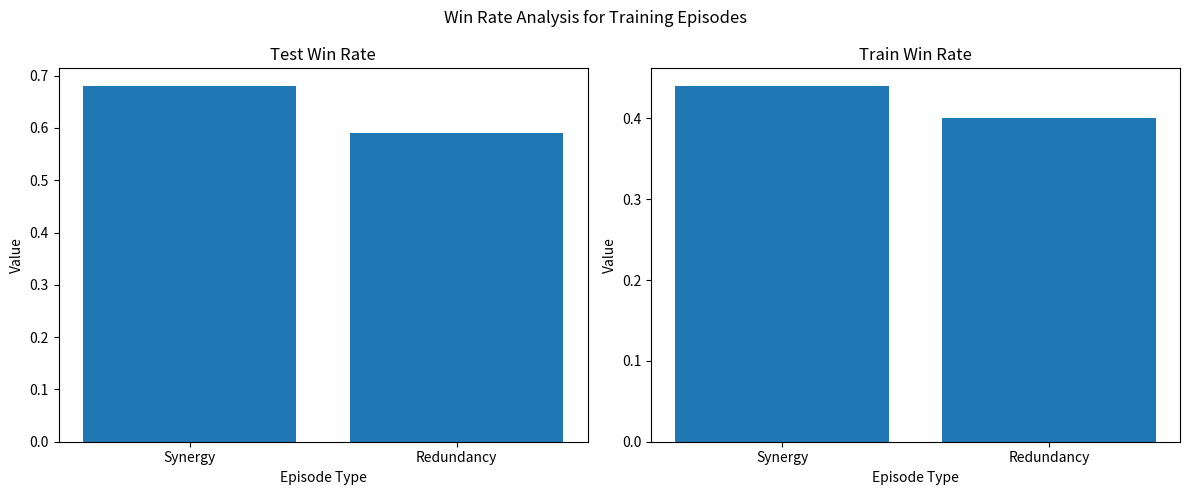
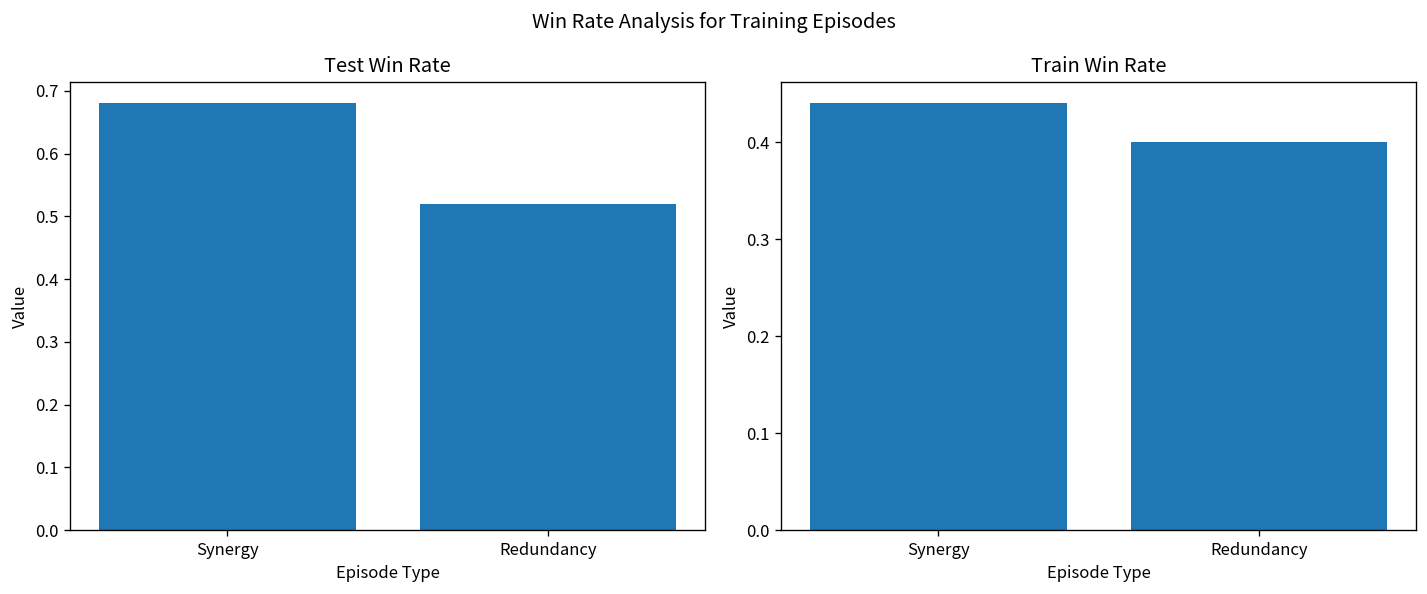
Test Win Rate, Redundancy: 0.59 -> 0.52
